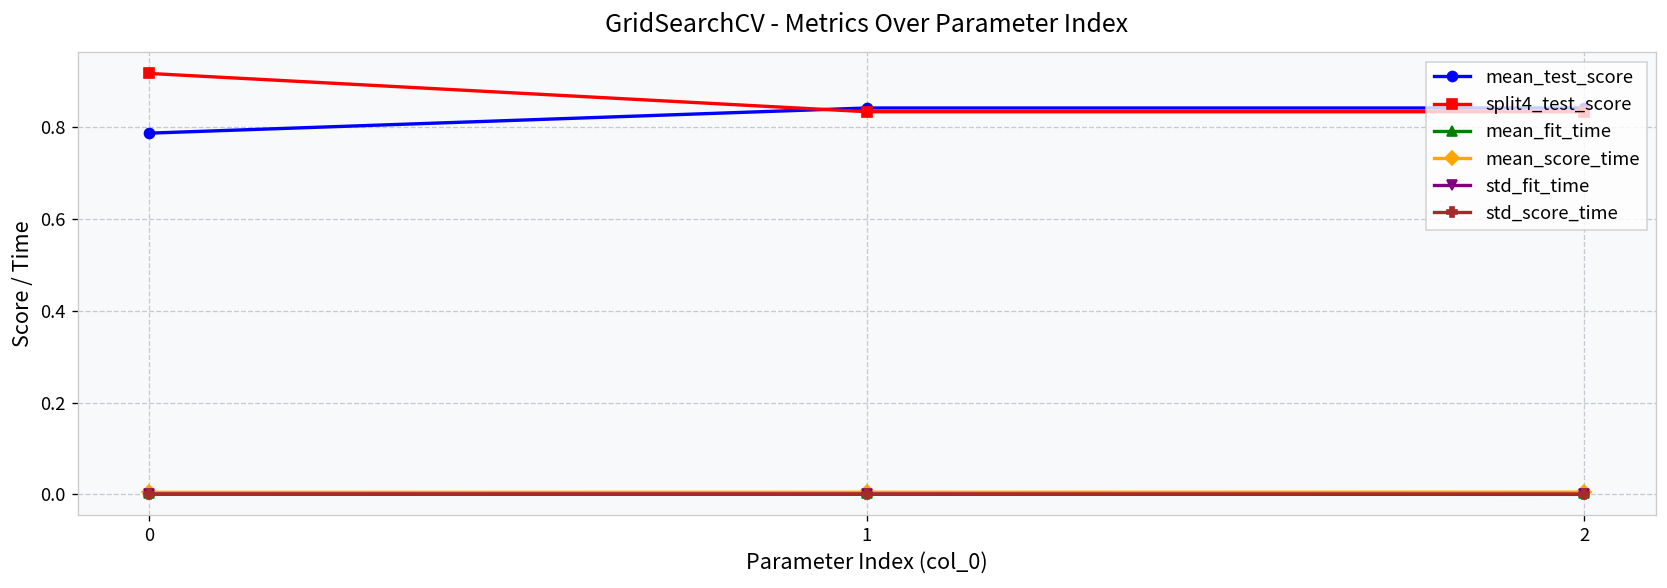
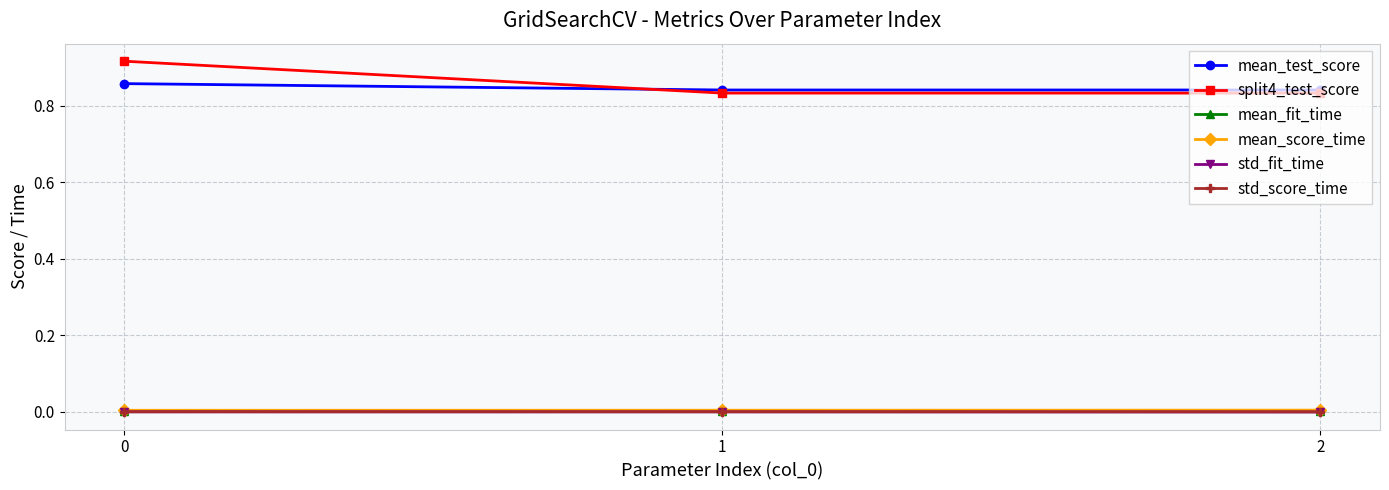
mean_test_score, 0: 0.79 -> 0.86
